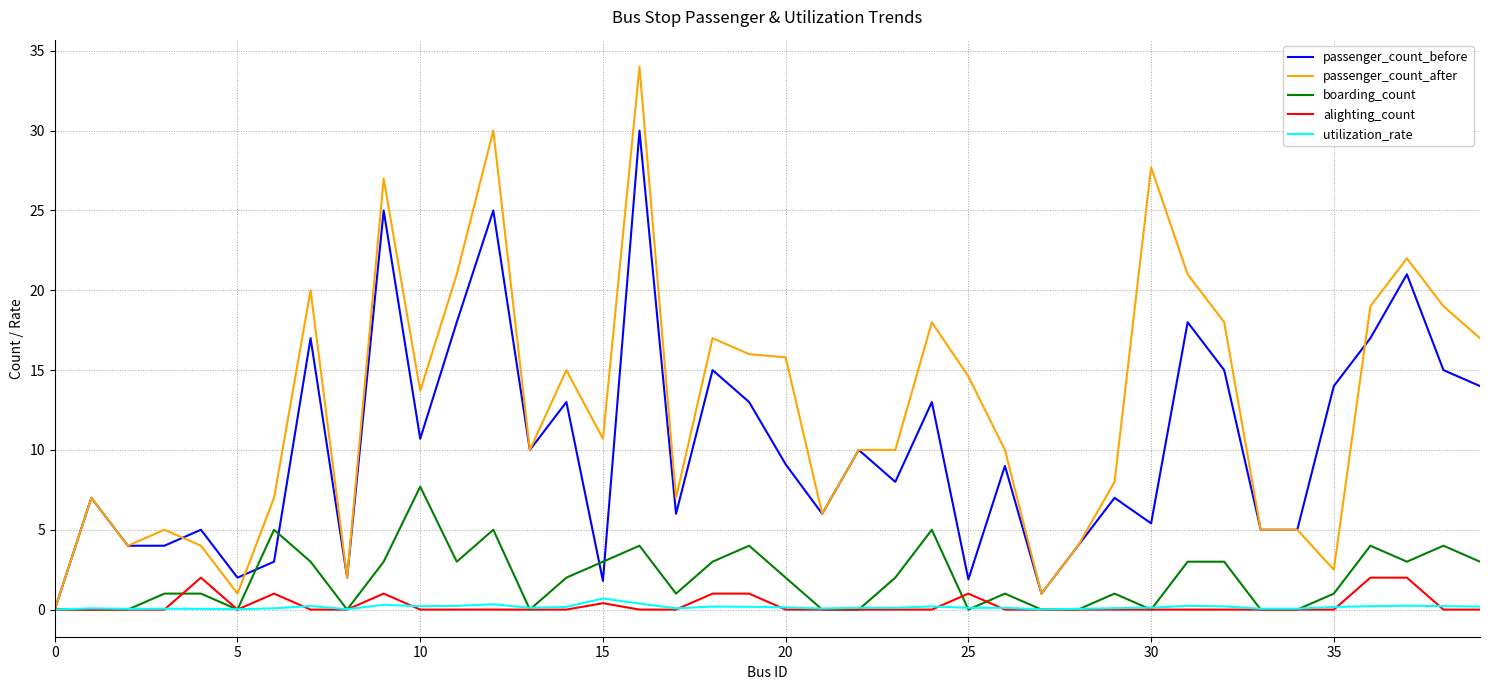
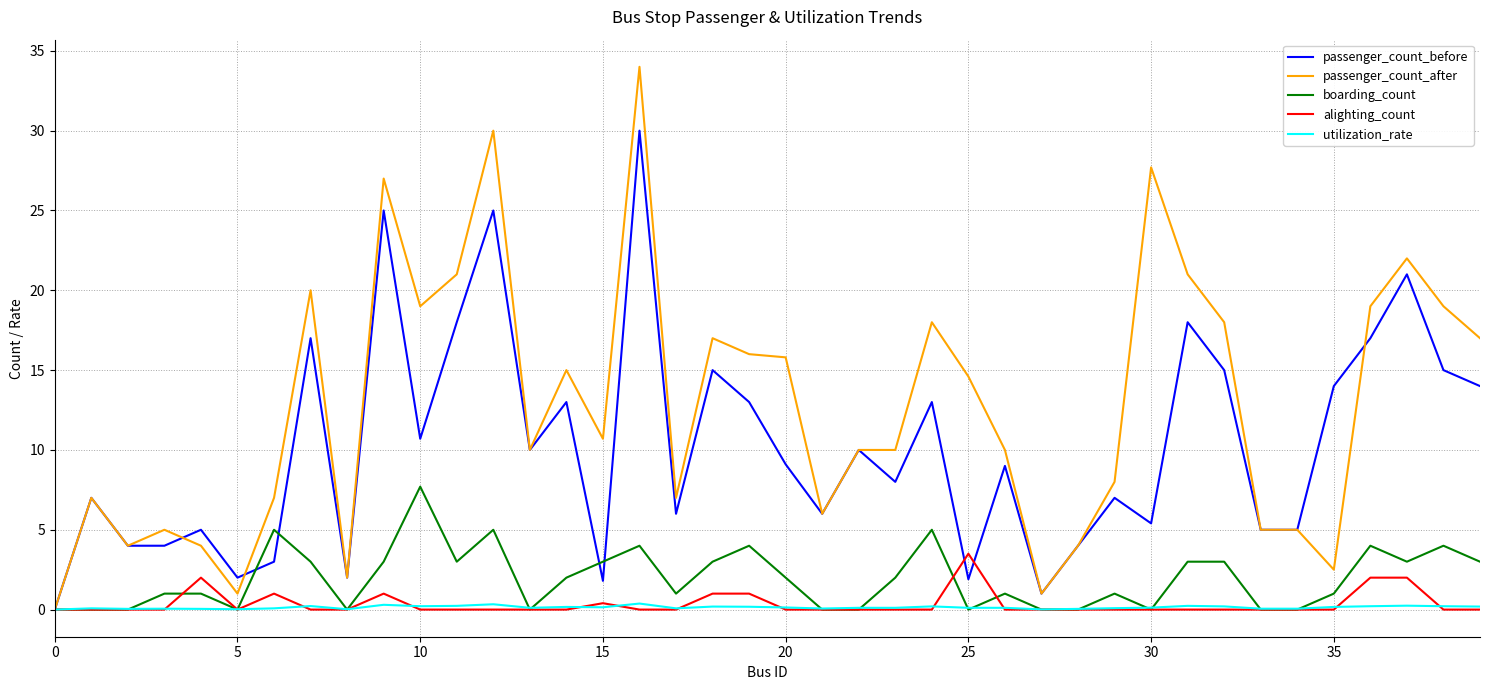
passenger_count_after, 10: 13.7 -> 19.0
utilization_rate, 15: 0.7 -> 0.1
alighting_count, 25: 1.0 -> 3.5
